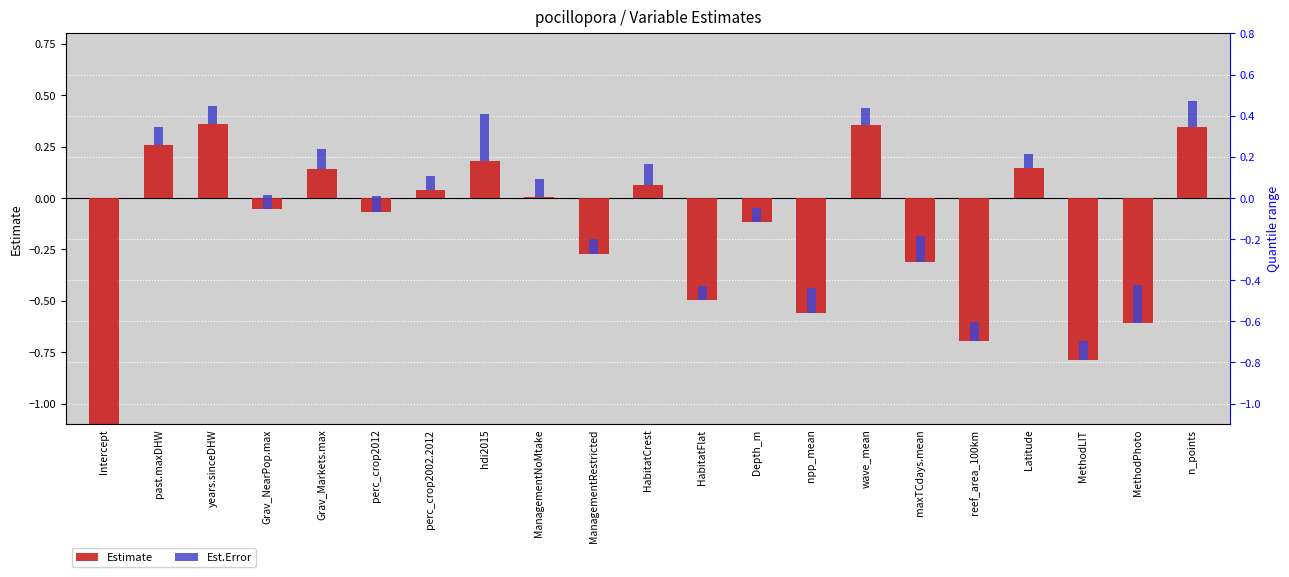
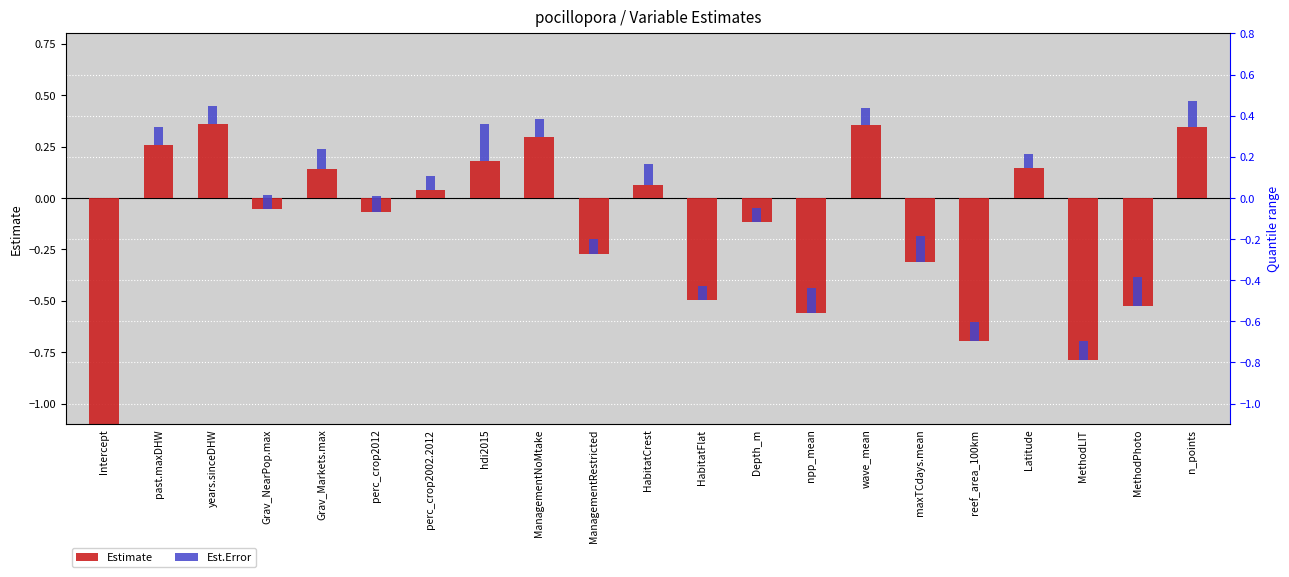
Est.Error, hdi2015: 0.23 -> 0.18
Estimate, ManagementNoMtake: 0.00 -> 0.29
Est.Error, MethodPhoto: 0.19 -> 0.14
Estimate, MethodPhoto: -0.61 -> -0.52
